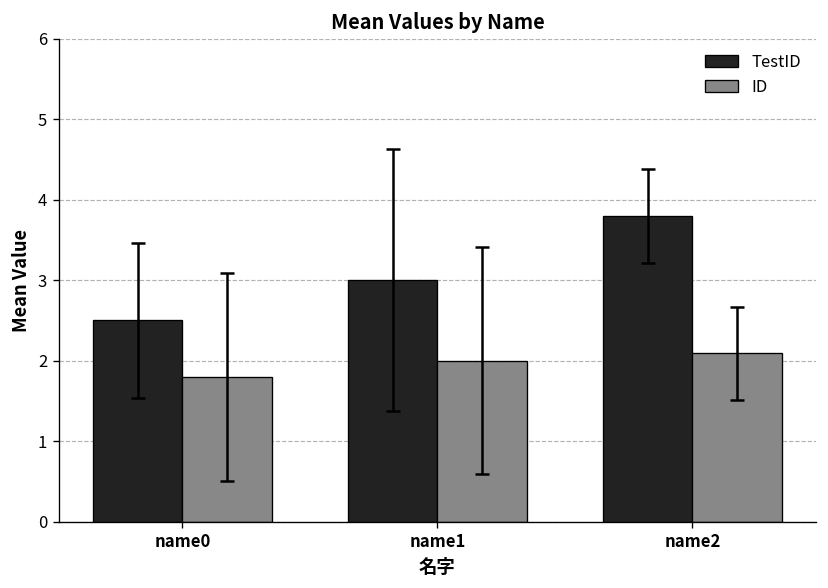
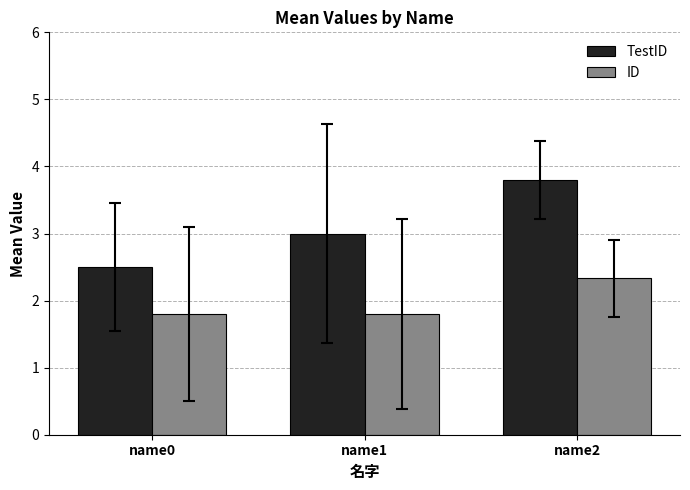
ID, name1: 2.0 -> 1.8
ID, name2: 2.1 -> 2.3
